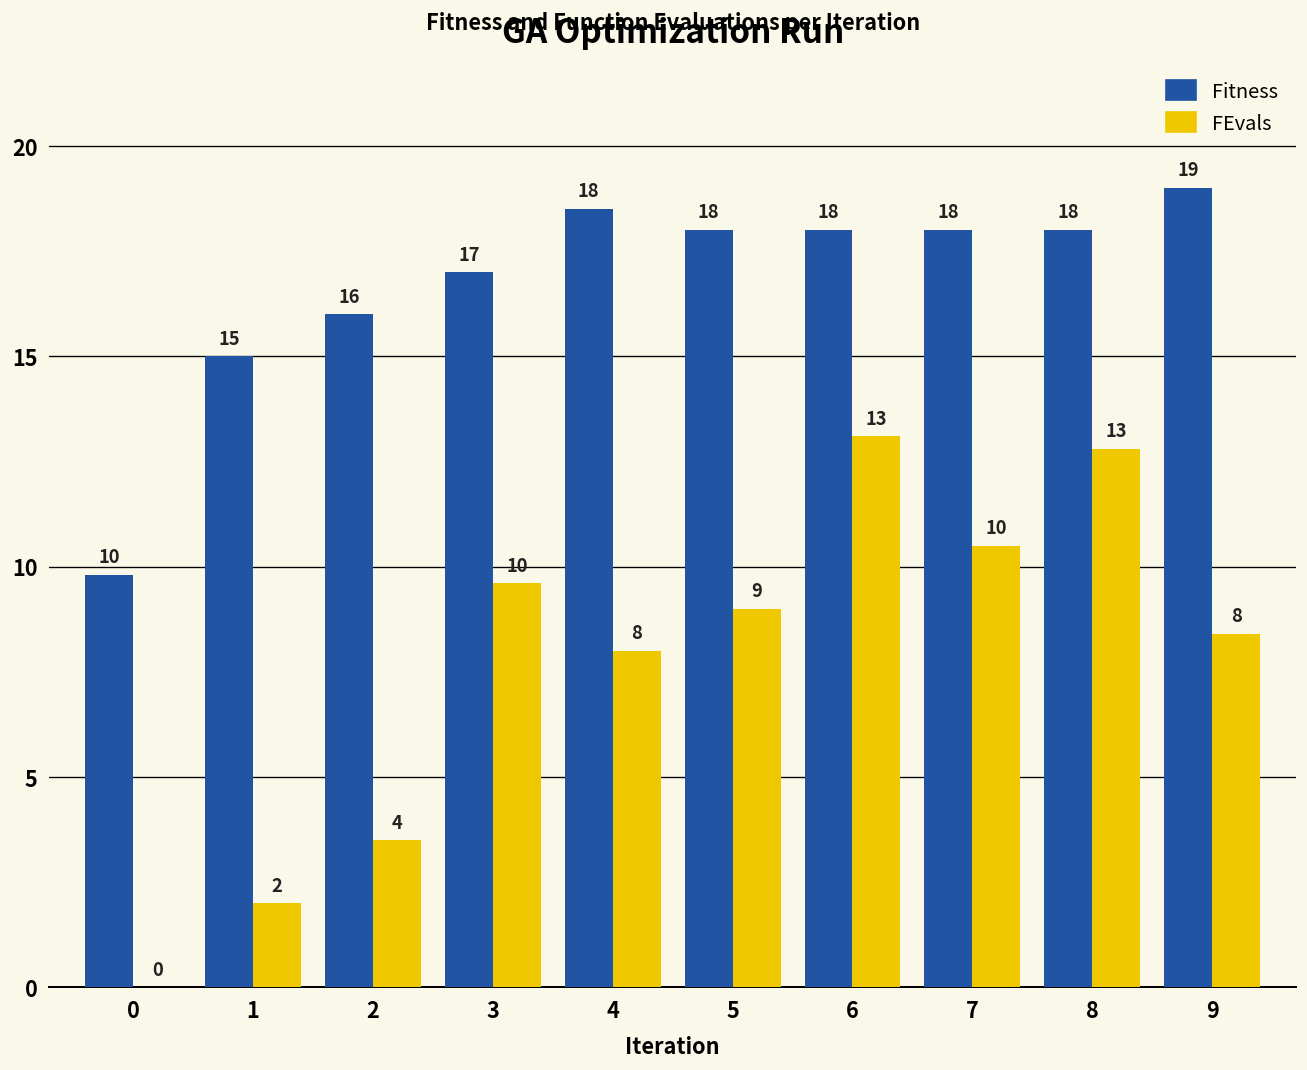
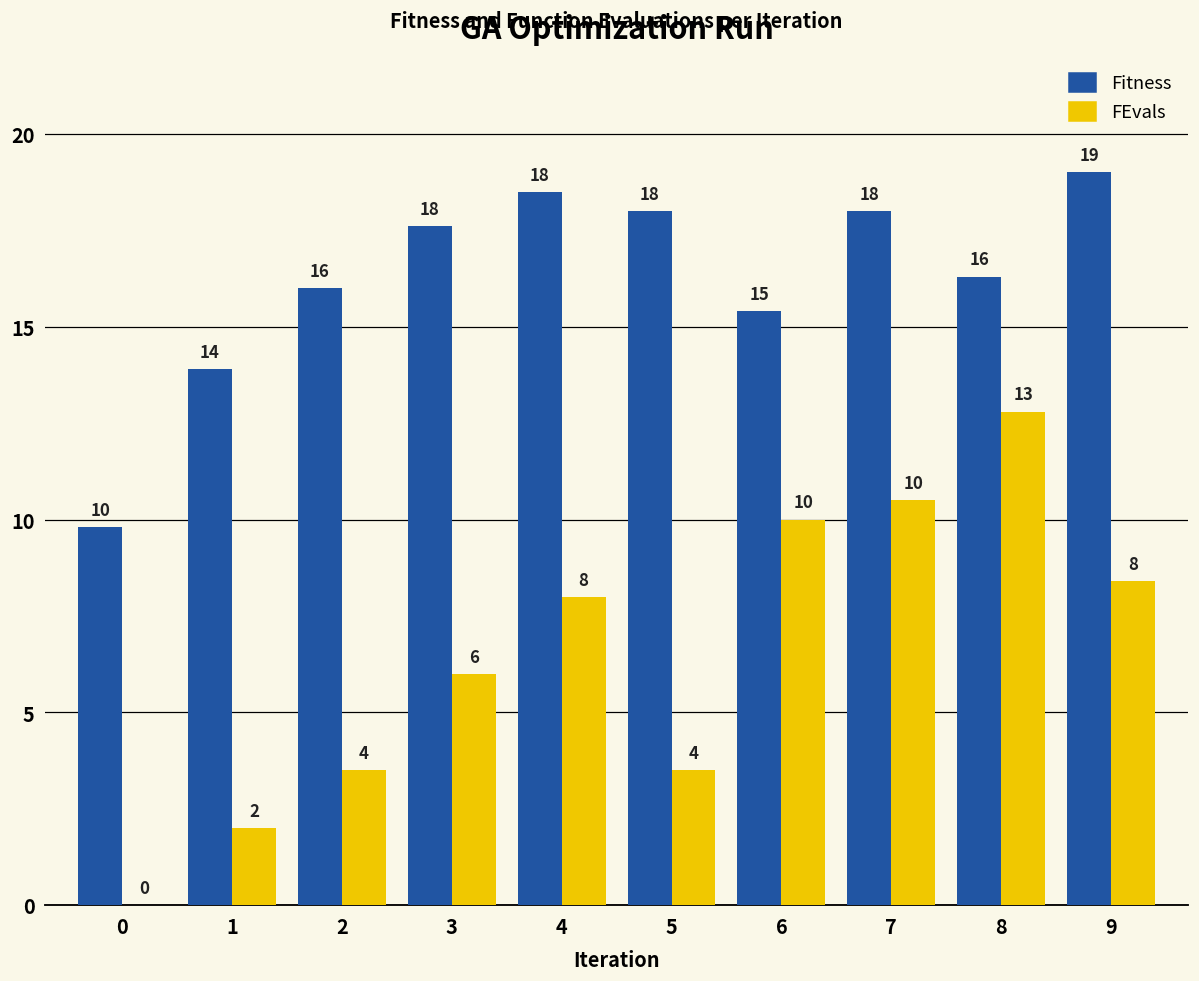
Fitness, 1: 15 -> 14
Fitness, 3: 17 -> 18
FEvals, 3: 10 -> 6
FEvals, 5: 9 -> 4
Fitness, 6: 18 -> 15
FEvals, 6: 13 -> 10
Fitness, 8: 18 -> 16
